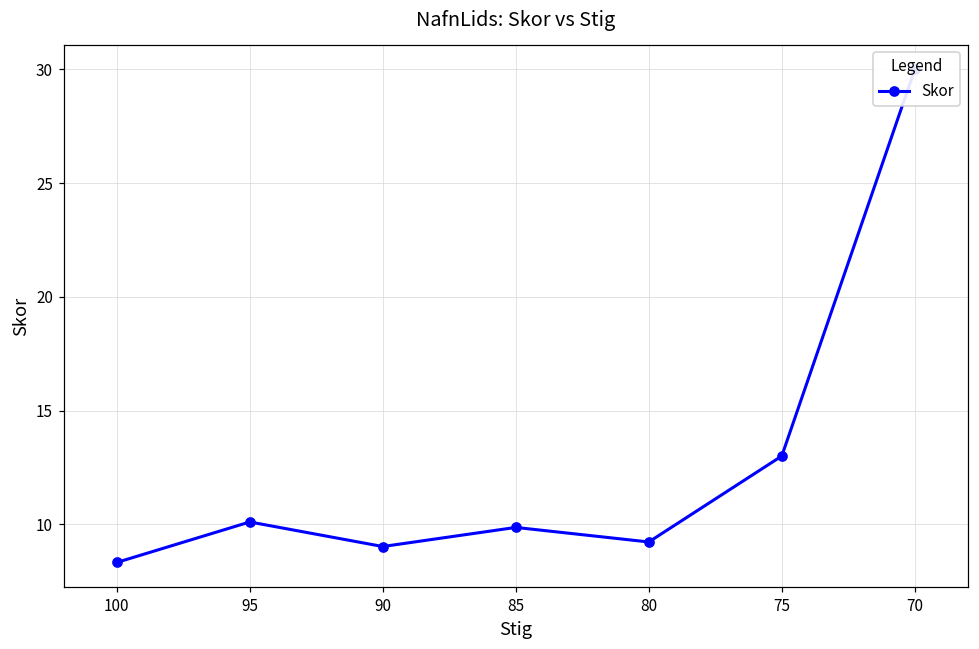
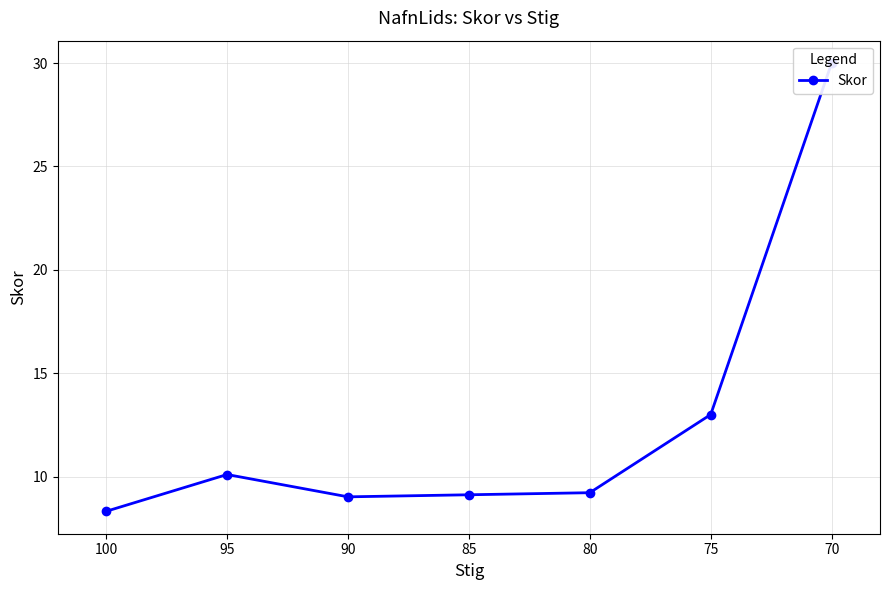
85: 9.9 -> 9.1
